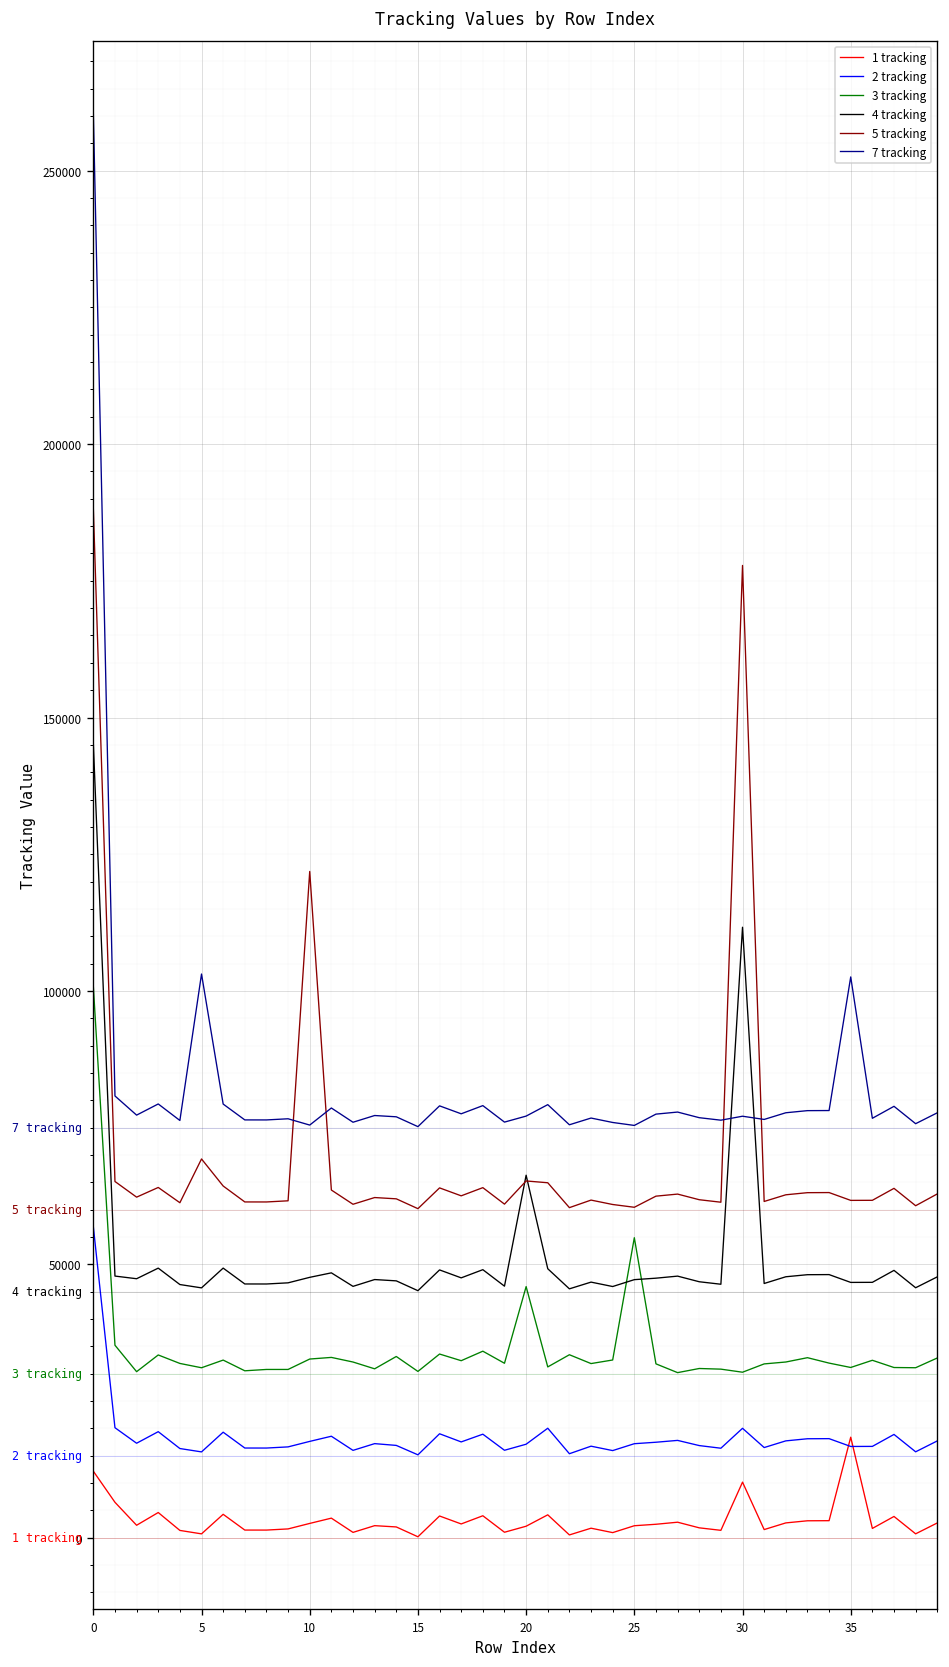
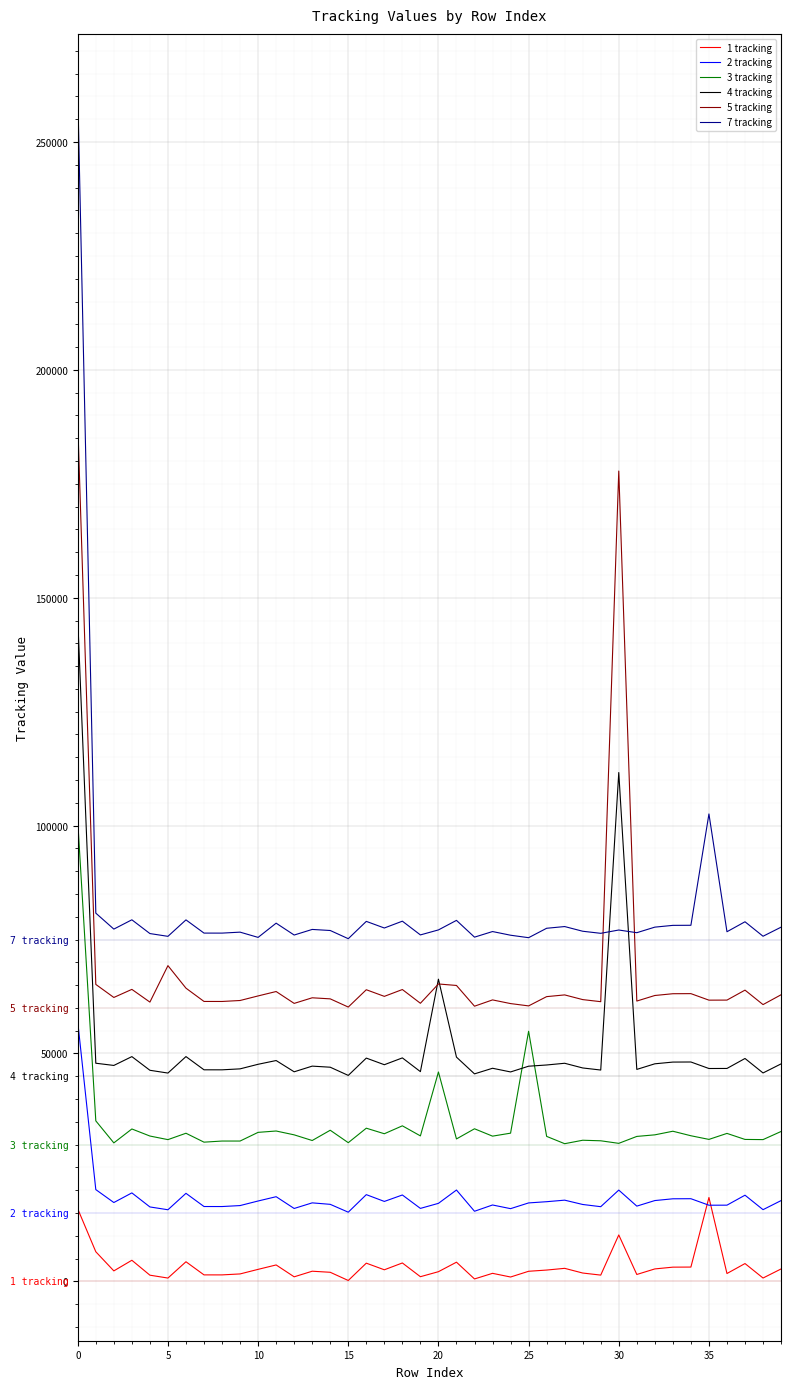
1 tracking, 0: 12000 -> 16000
7 tracking, 5: 103000 -> 76000
5 tracking, 10: 122000 -> 63000
